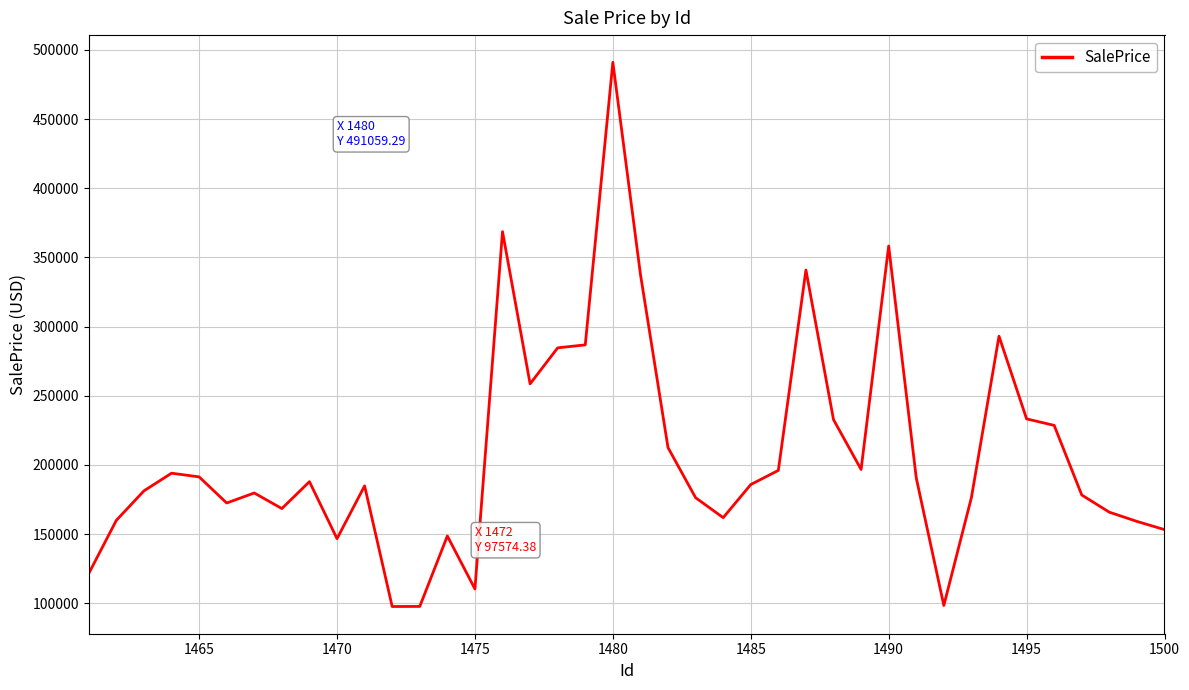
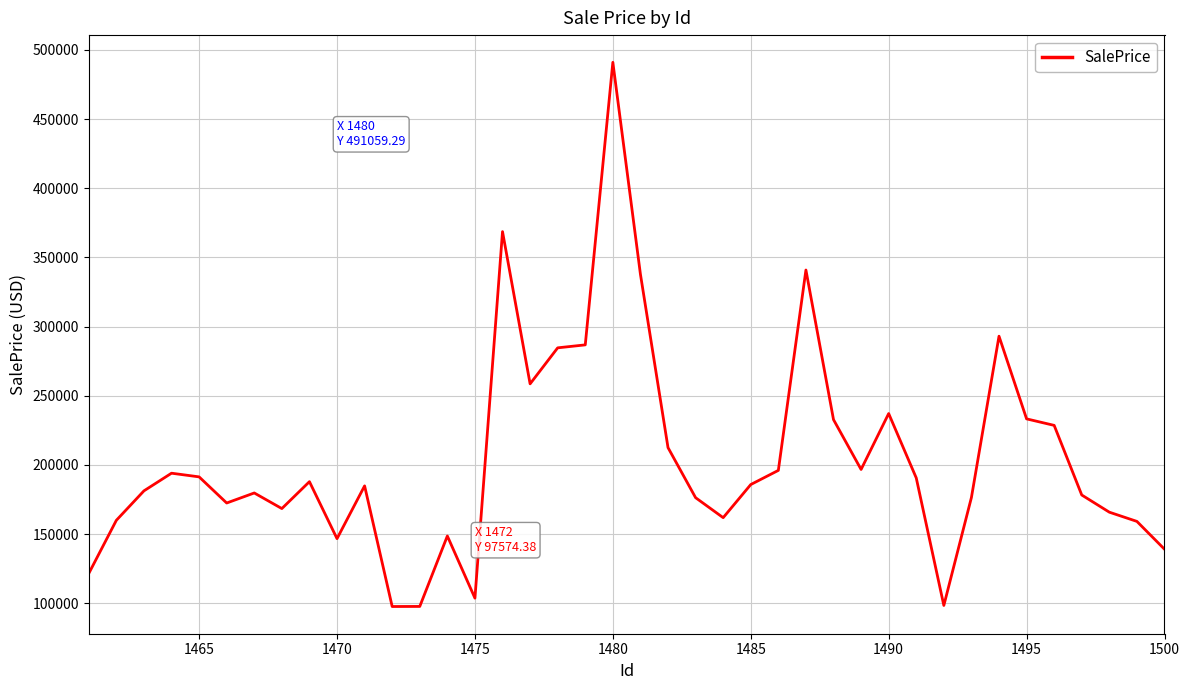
1475: 110000 -> 104000
1490: 358000 -> 237000
1500: 153000 -> 139000
